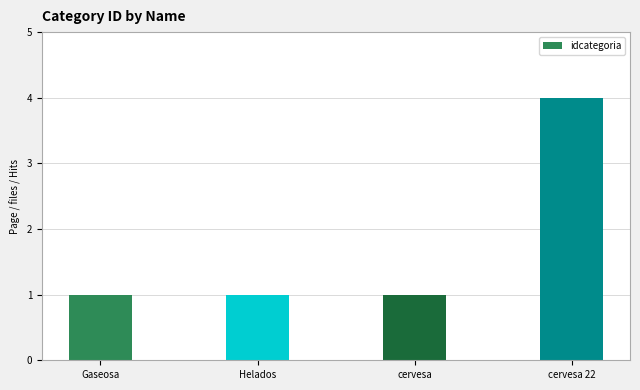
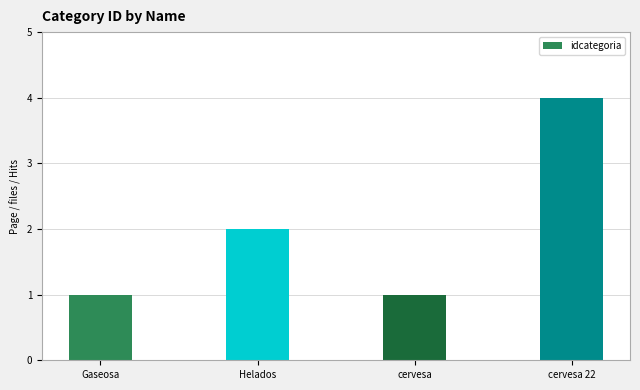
Helados: 1 -> 2
